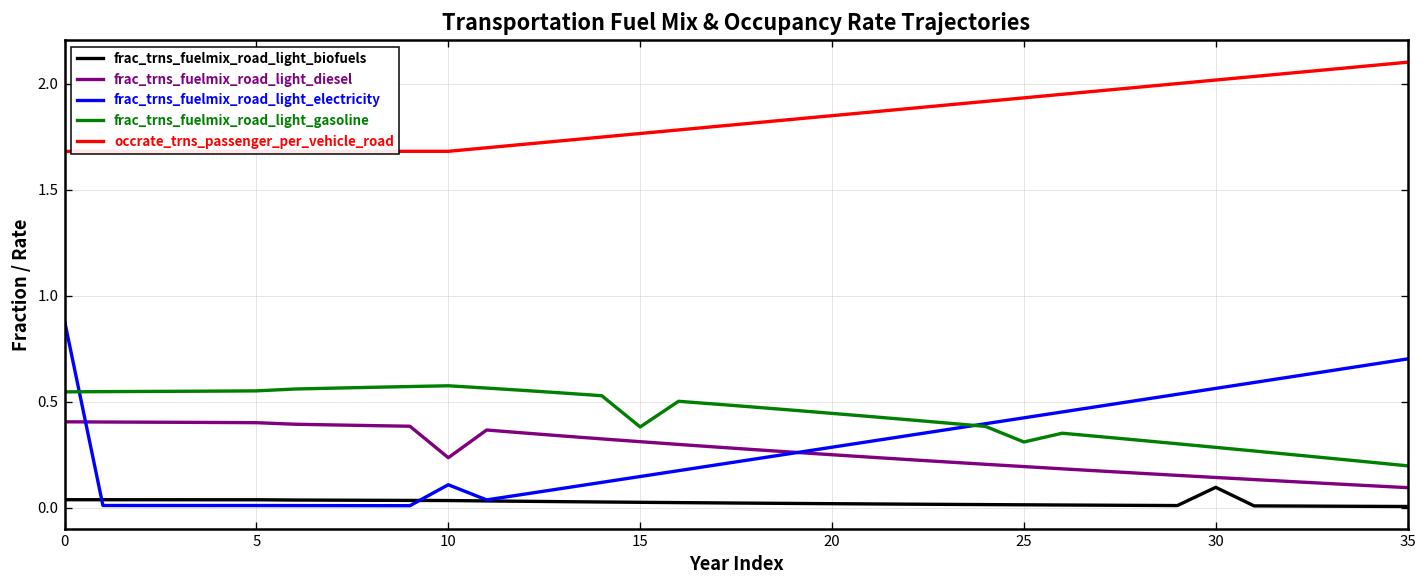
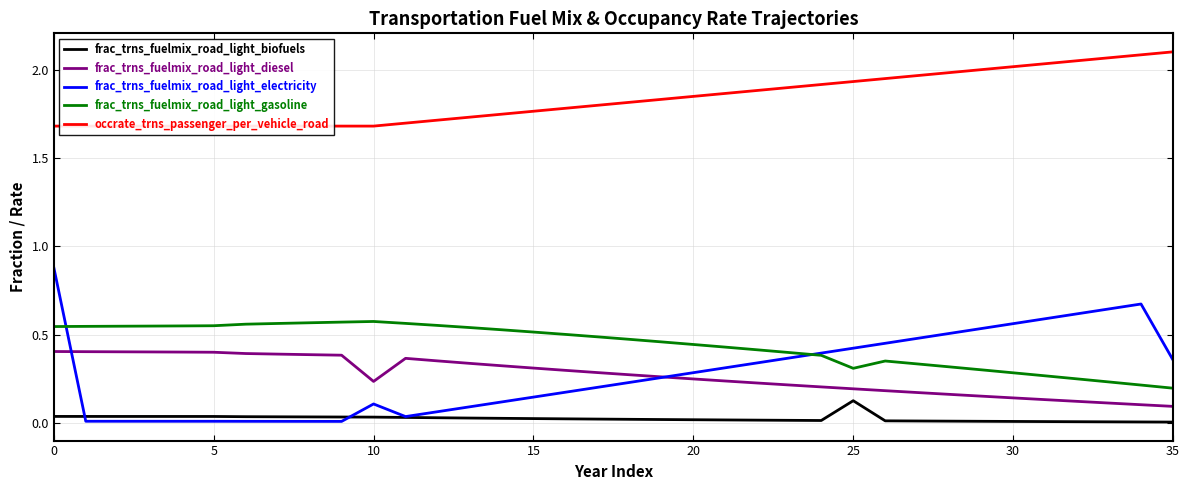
frac_trns_fuelmix_road_light_gasoline, 15: 0.38 -> 0.52
frac_trns_fuelmix_road_light_biofuels, 25: 0.01 -> 0.13
frac_trns_fuelmix_road_light_biofuels, 30: 0.10 -> 0.01
frac_trns_fuelmix_road_light_electricity, 35: 0.70 -> 0.36
